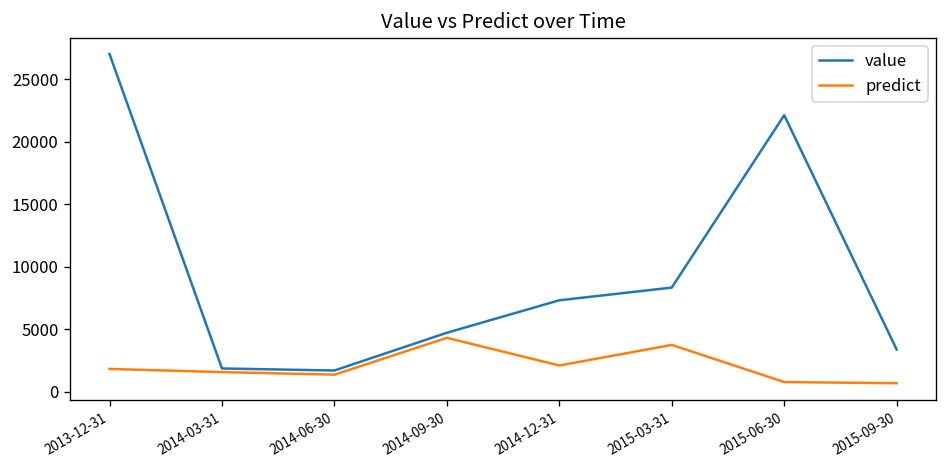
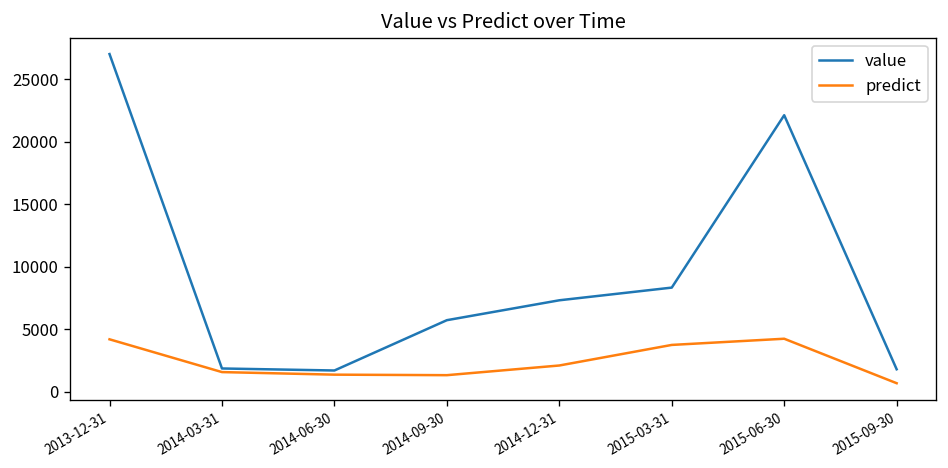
predict, 2013-12-31: 1800 -> 4200
value, 2014-09-30: 4700 -> 5700
predict, 2014-09-30: 4300 -> 1300
predict, 2015-06-30: 800 -> 4200
value, 2015-09-30: 3400 -> 1800
